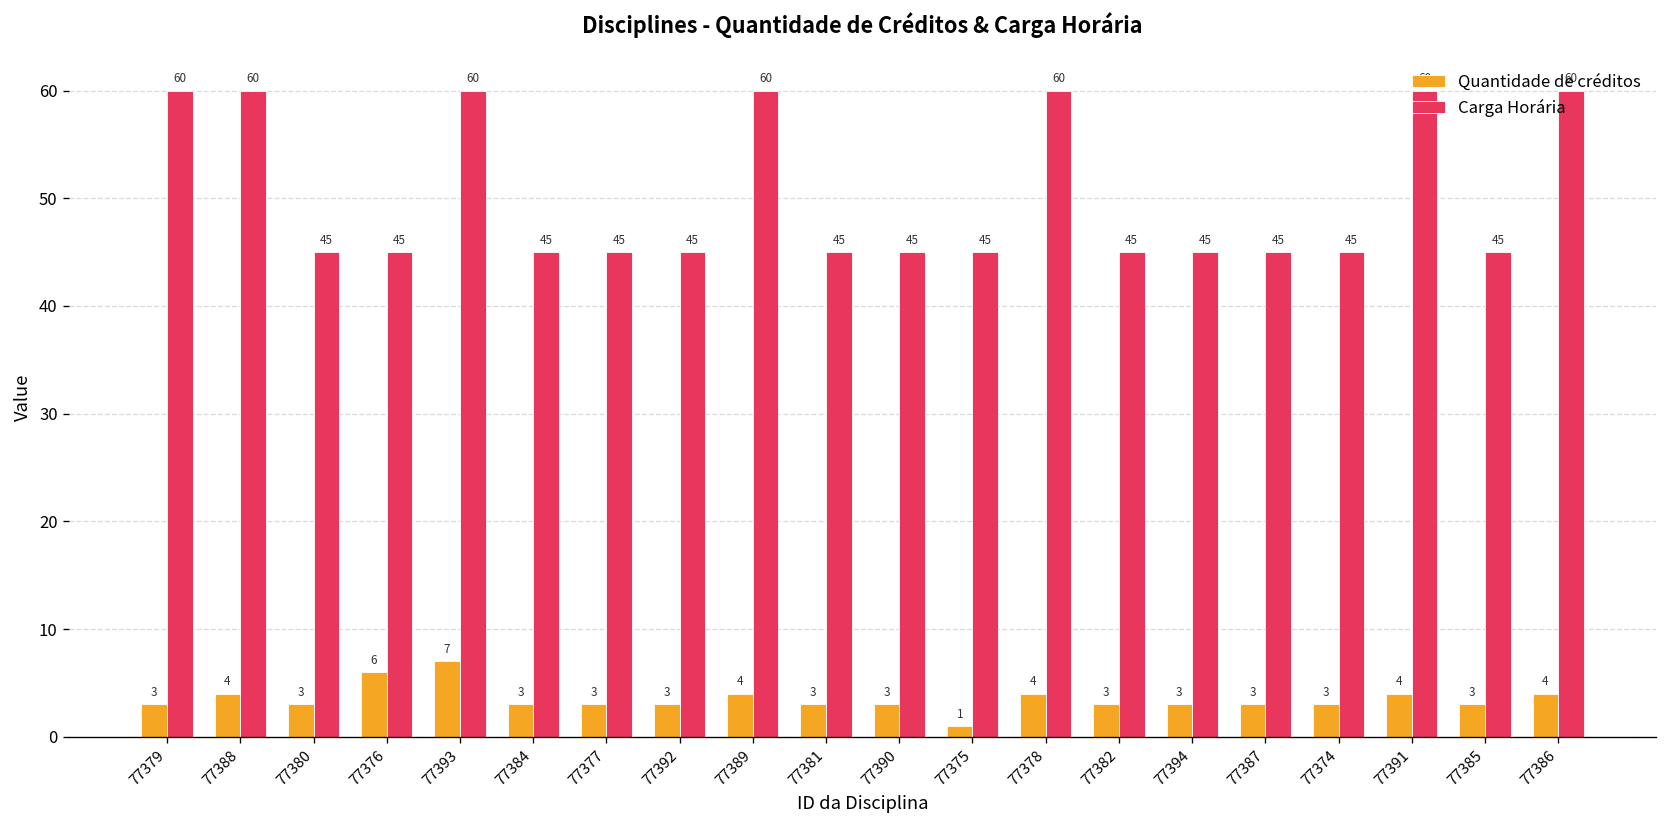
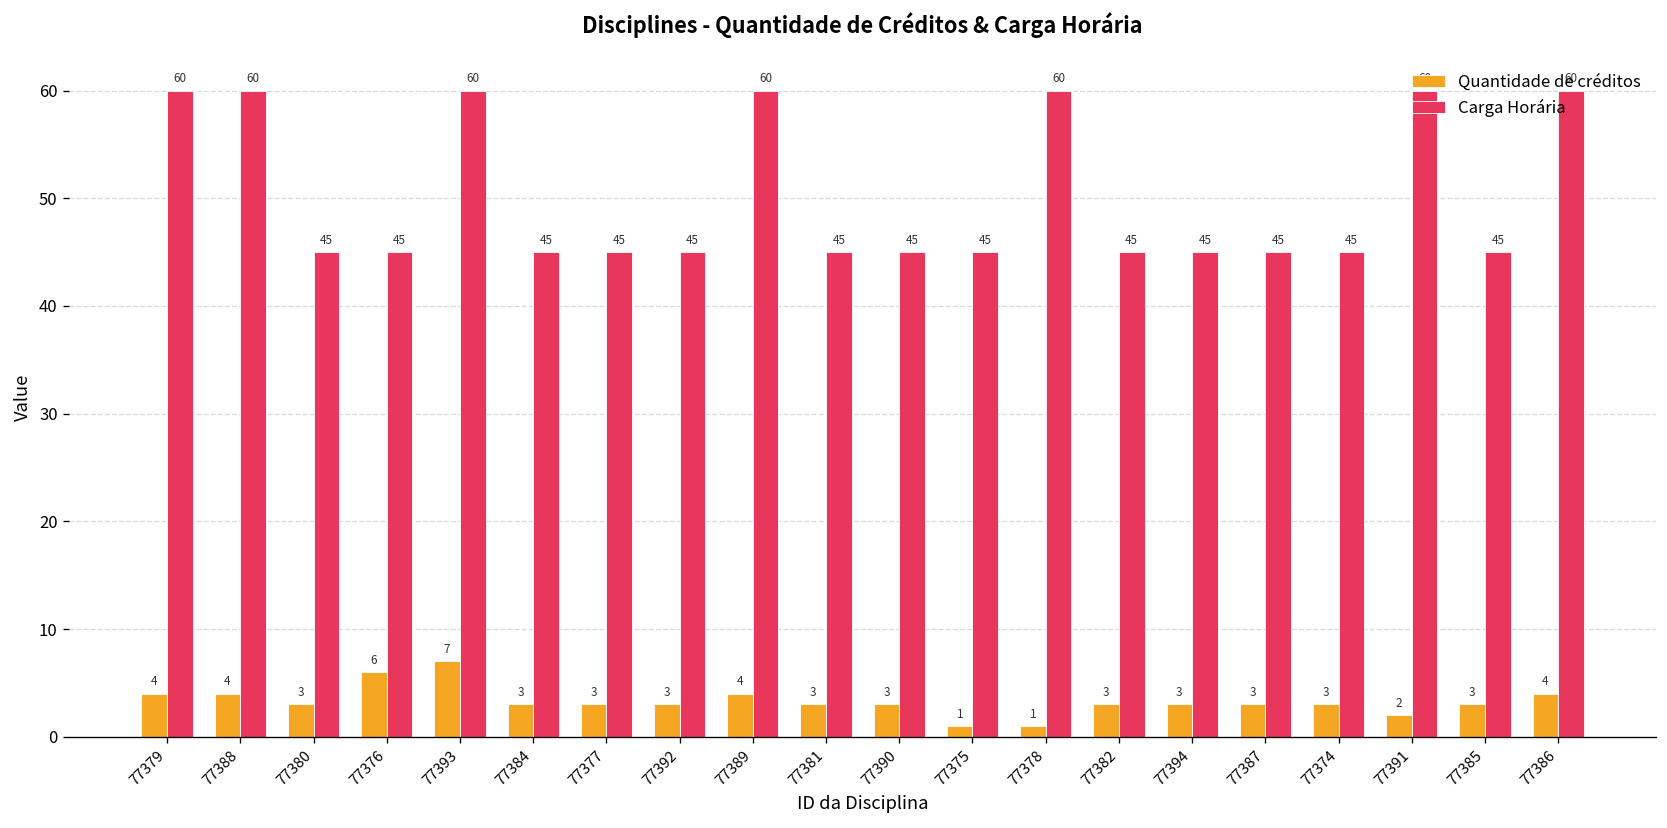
Quantidade de créditos, 77379: 3 -> 4
Quantidade de créditos, 77378: 4 -> 1
Quantidade de créditos, 77391: 4 -> 2
